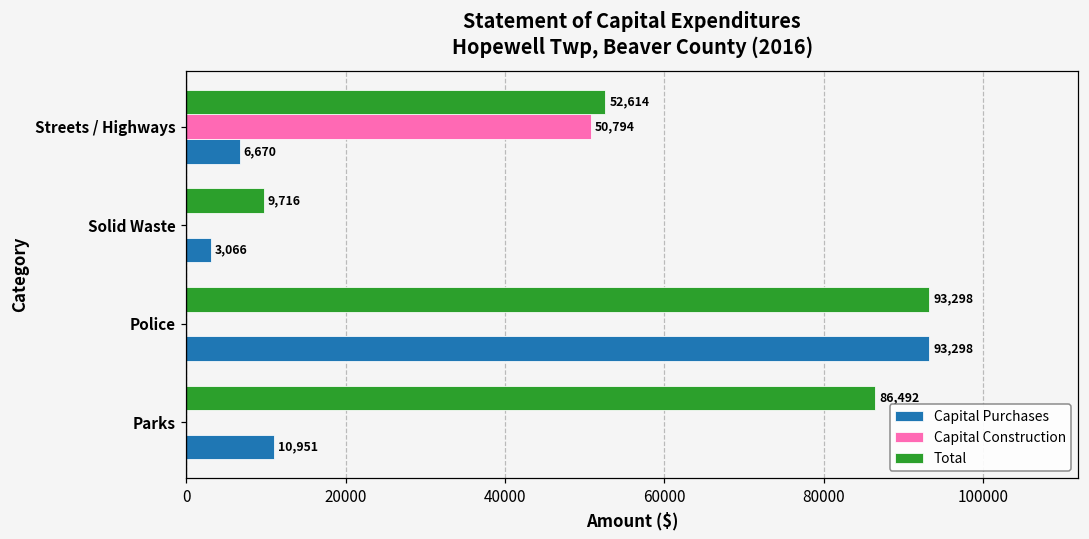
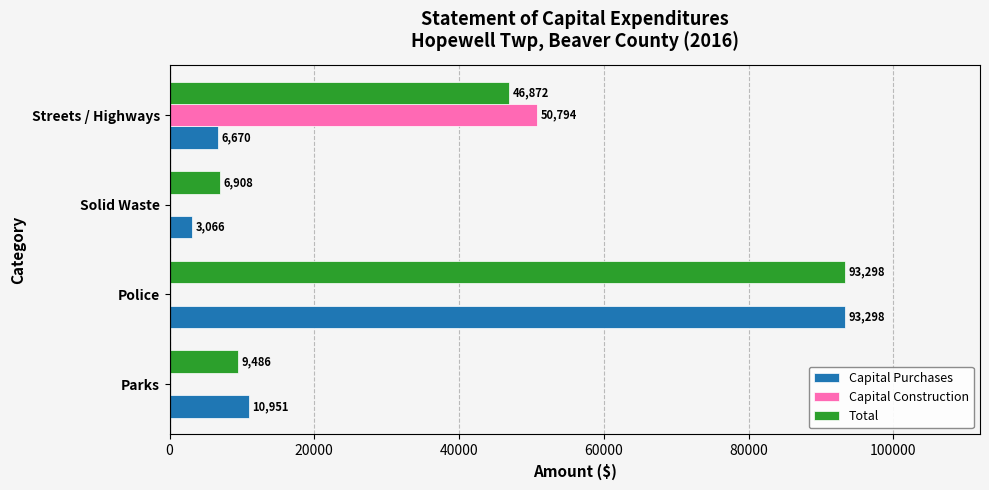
Total, Streets / Highways: 52,614 -> 46,872
Total, Solid Waste: 9,716 -> 6,908
Total, Parks: 86,492 -> 9,486
